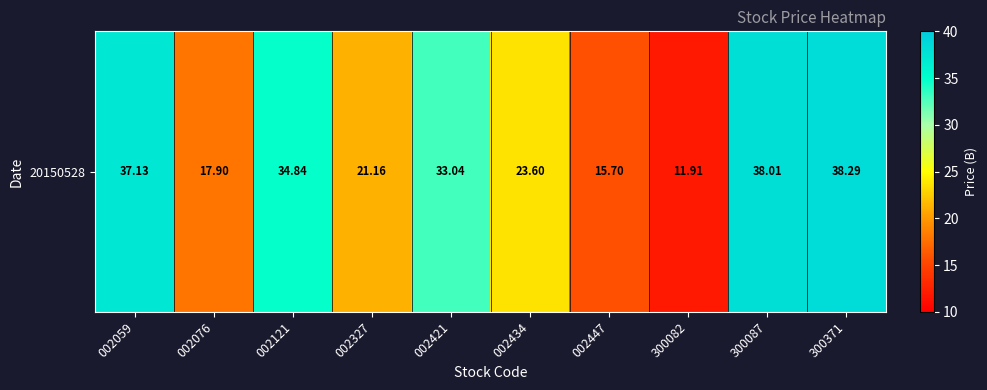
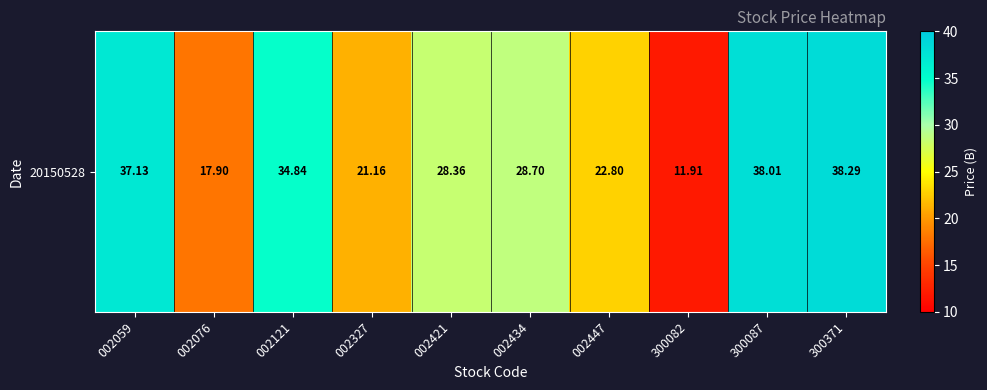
20150528, 002421: 33.04 -> 28.36
20150528, 002434: 23.60 -> 28.70
20150528, 002447: 15.70 -> 22.80
